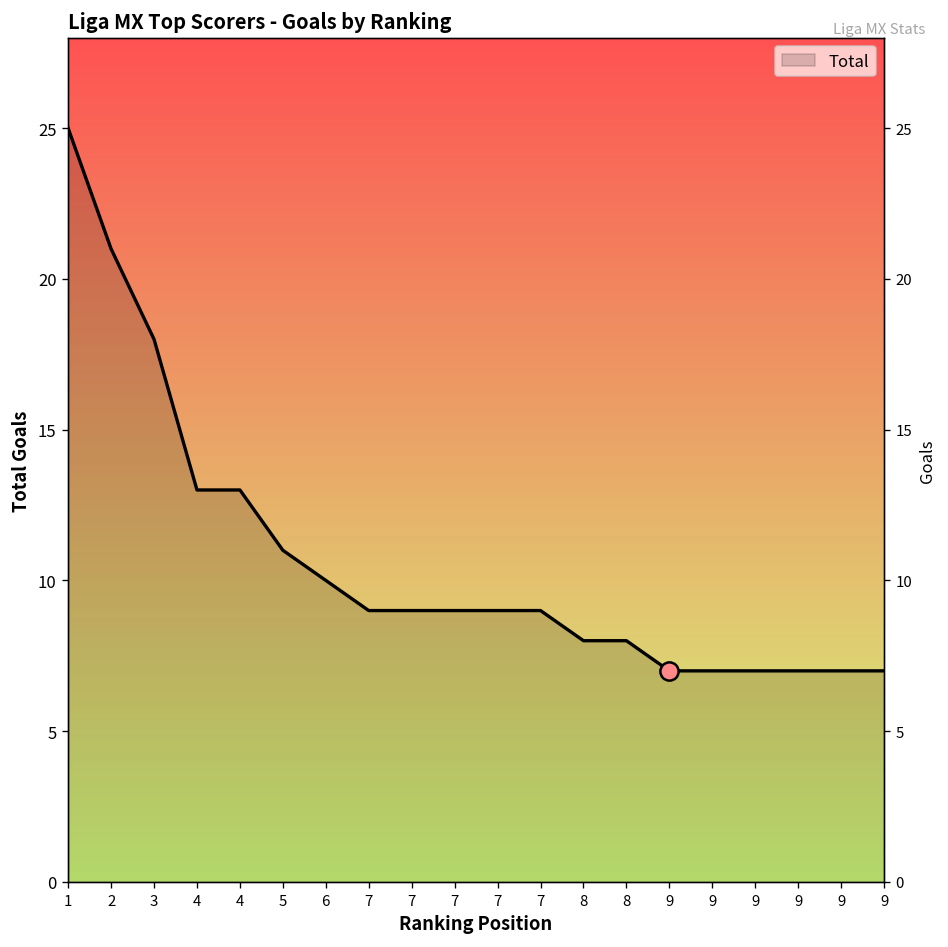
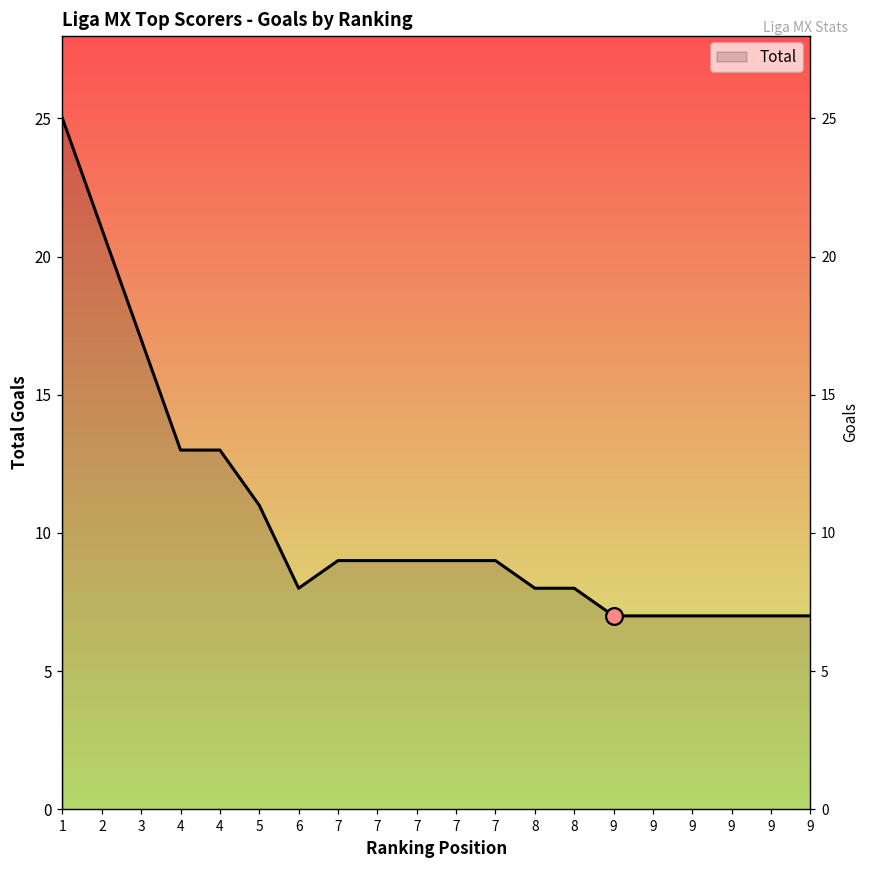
Total, 3: 18 -> 17
Total, 6: 10 -> 8
